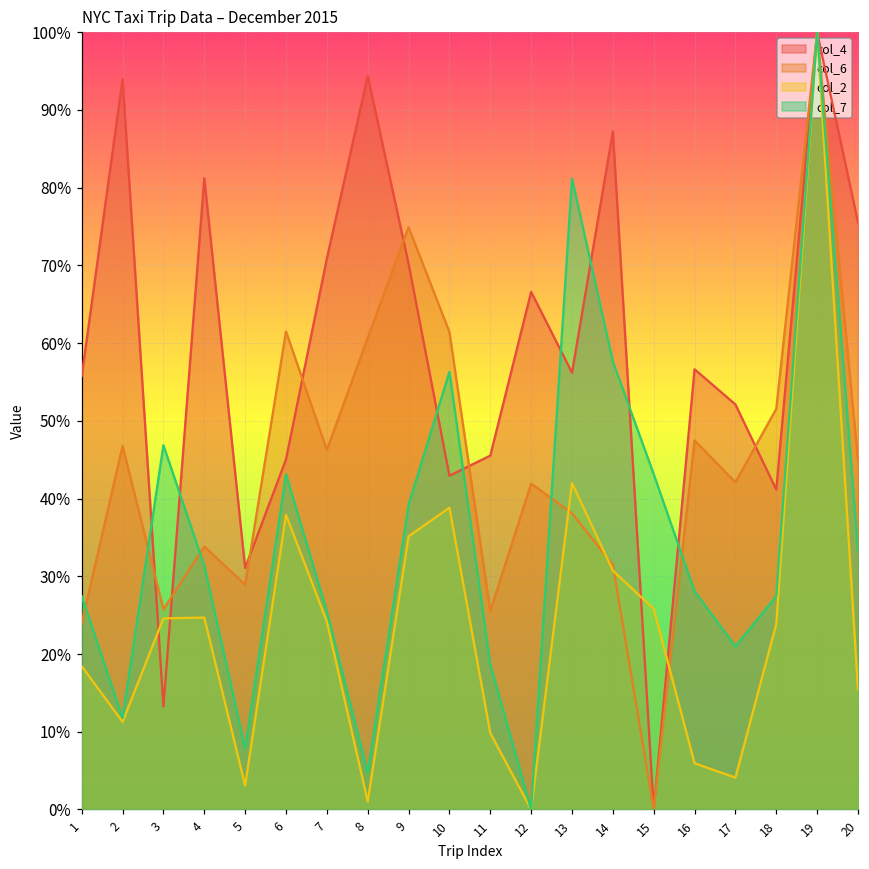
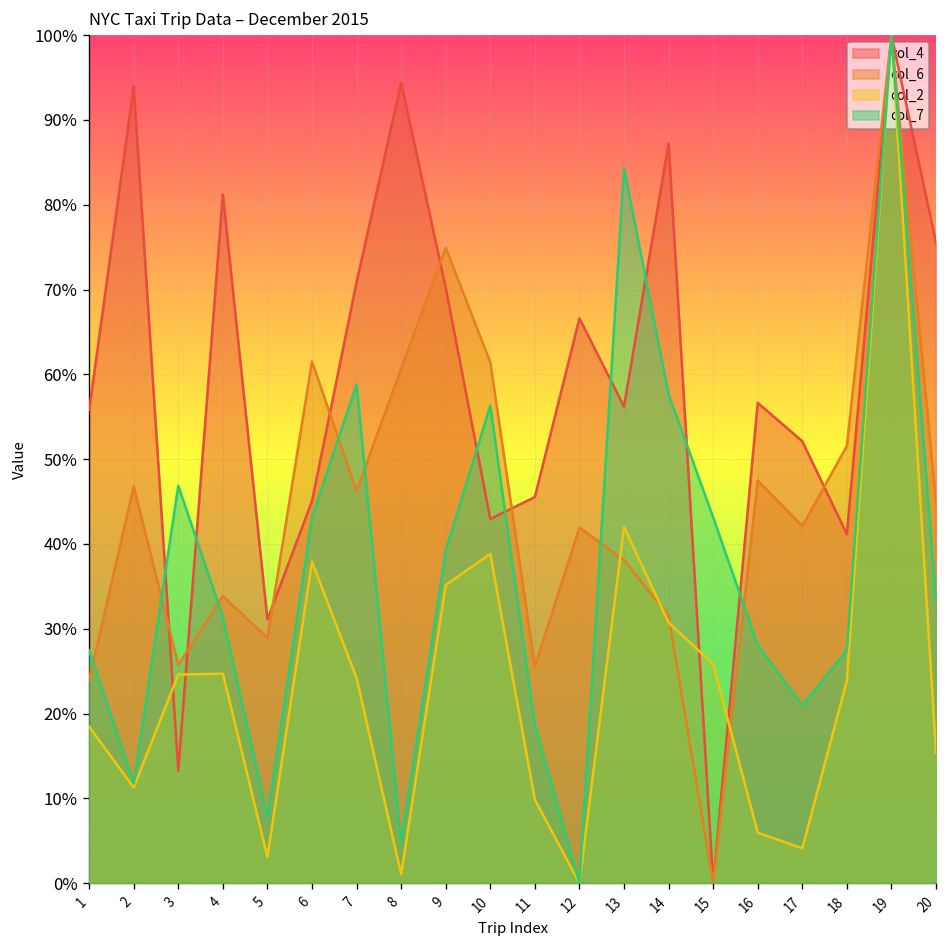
col_7, 7: 25% -> 59%
col_7, 13: 81% -> 84%
